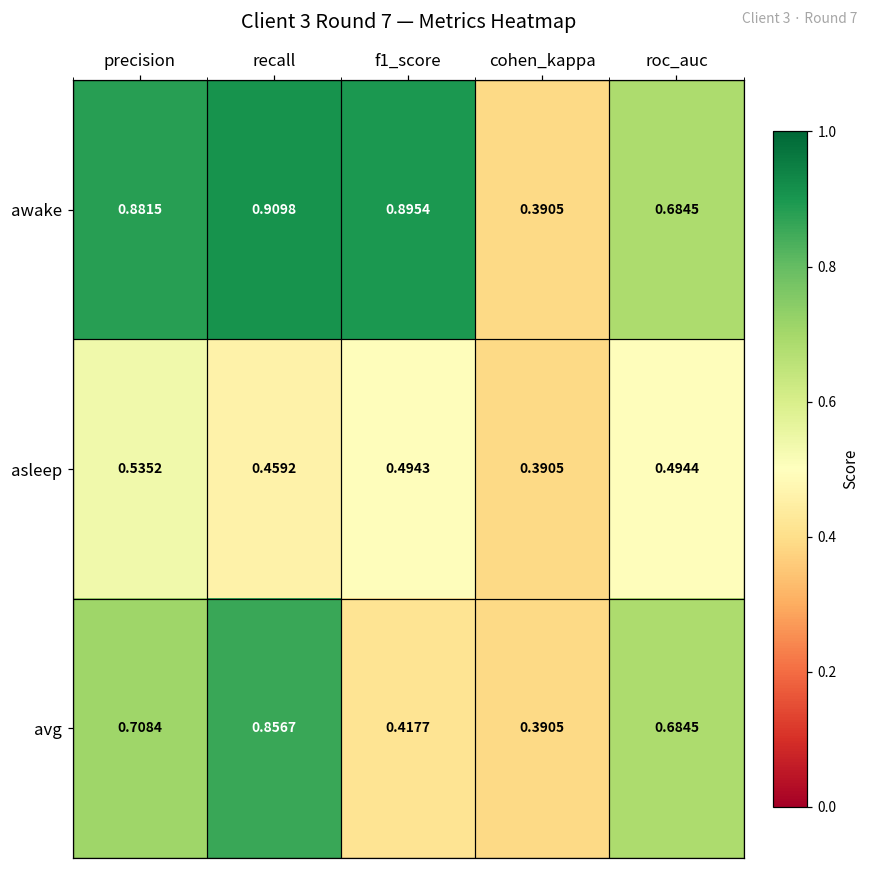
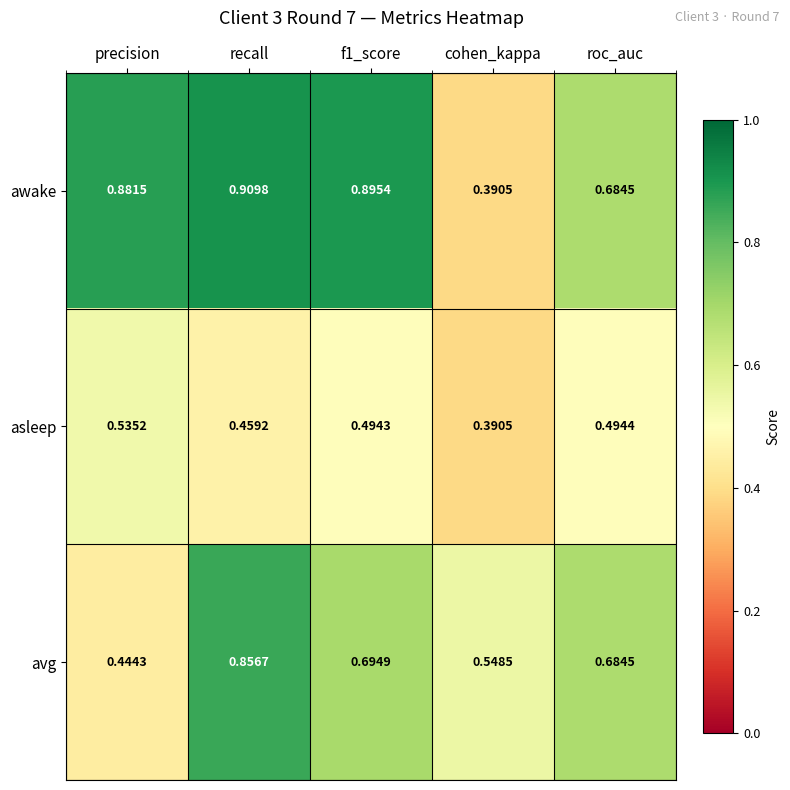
avg, precision: 0.7084 -> 0.4443
avg, f1_score: 0.4177 -> 0.6949
avg, cohen_kappa: 0.3905 -> 0.5485
